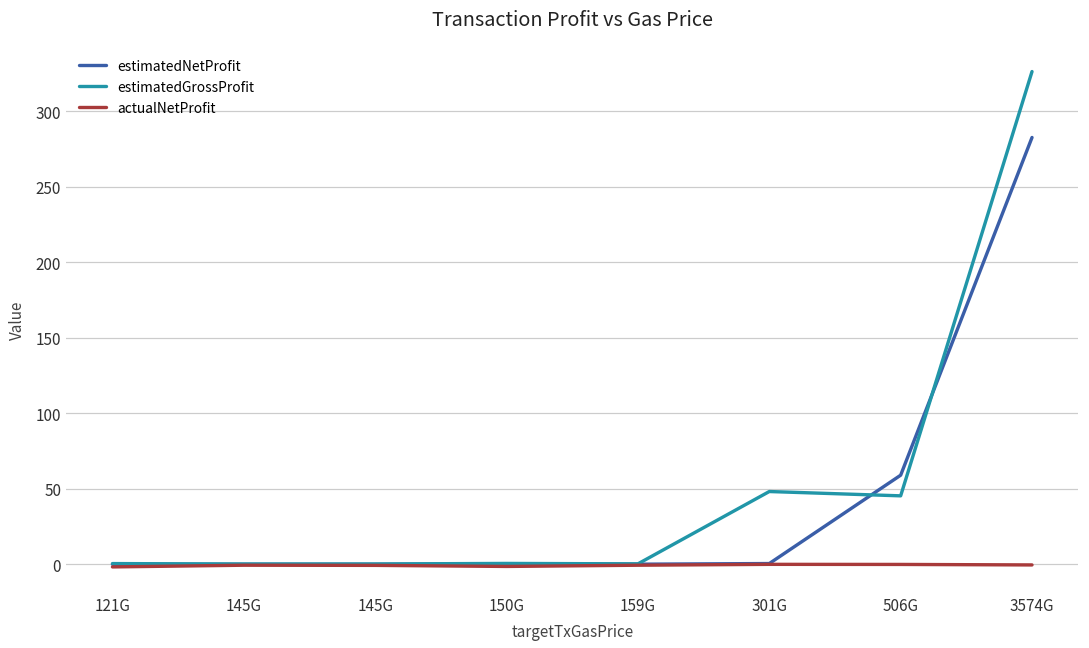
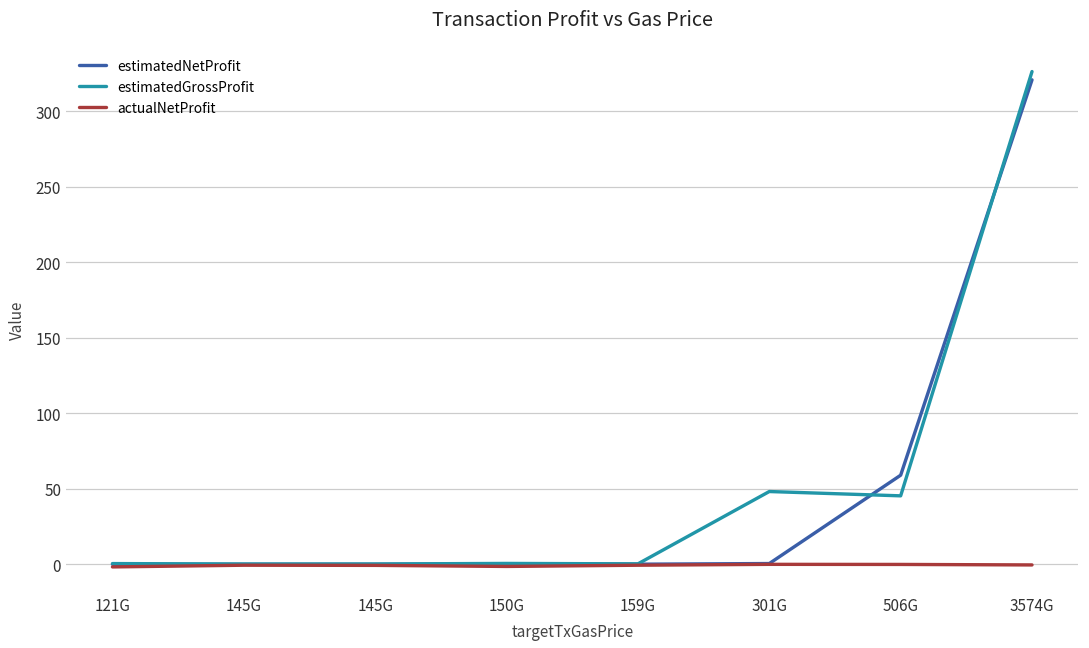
estimatedNetProfit, 3574G: 283 -> 321
